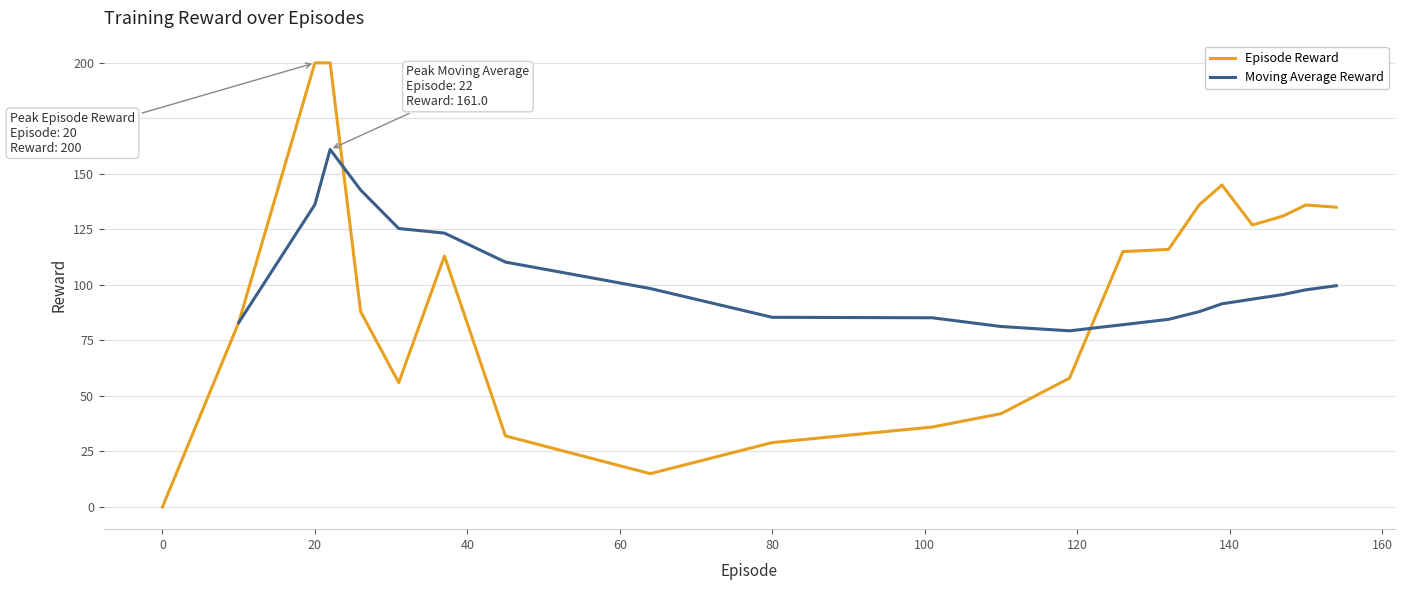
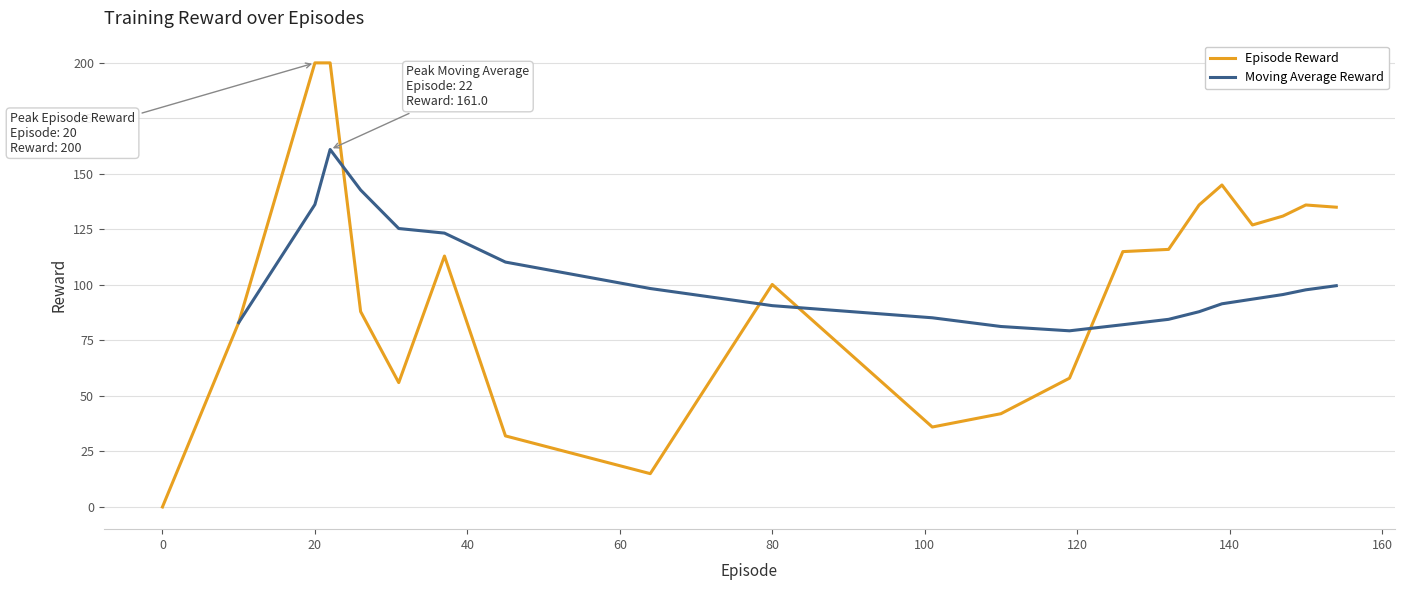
Episode Reward, 80: 29 -> 100
Moving Average Reward, 80: 85 -> 91
